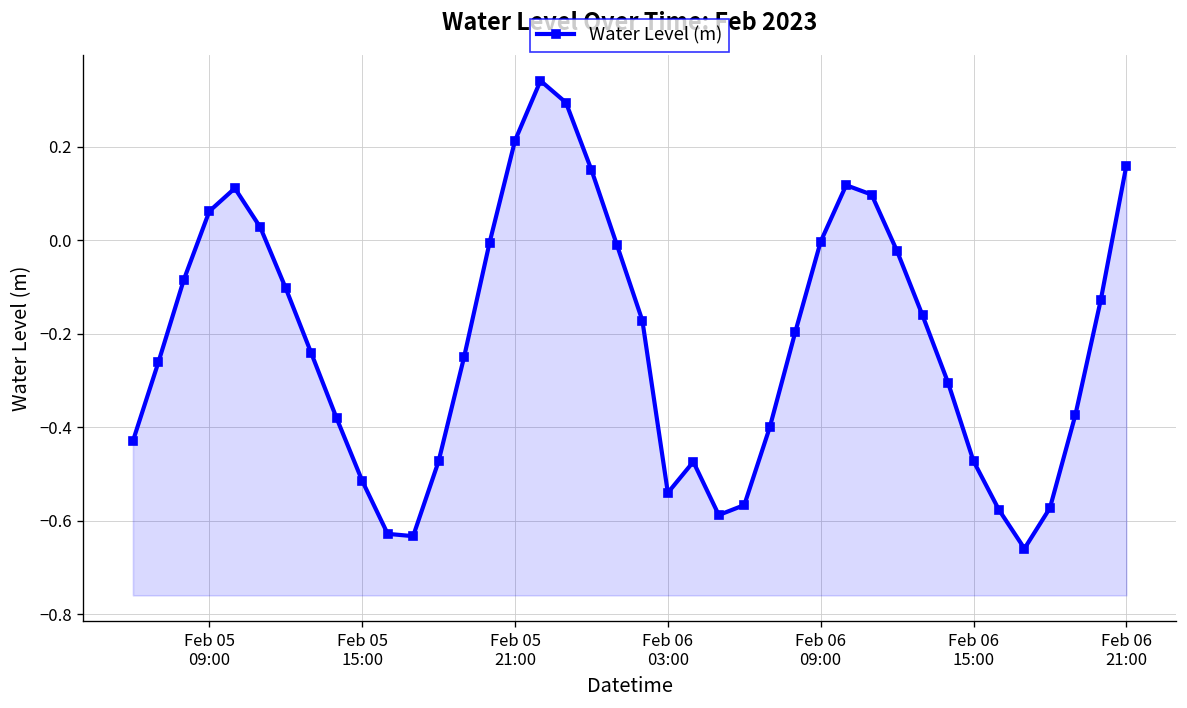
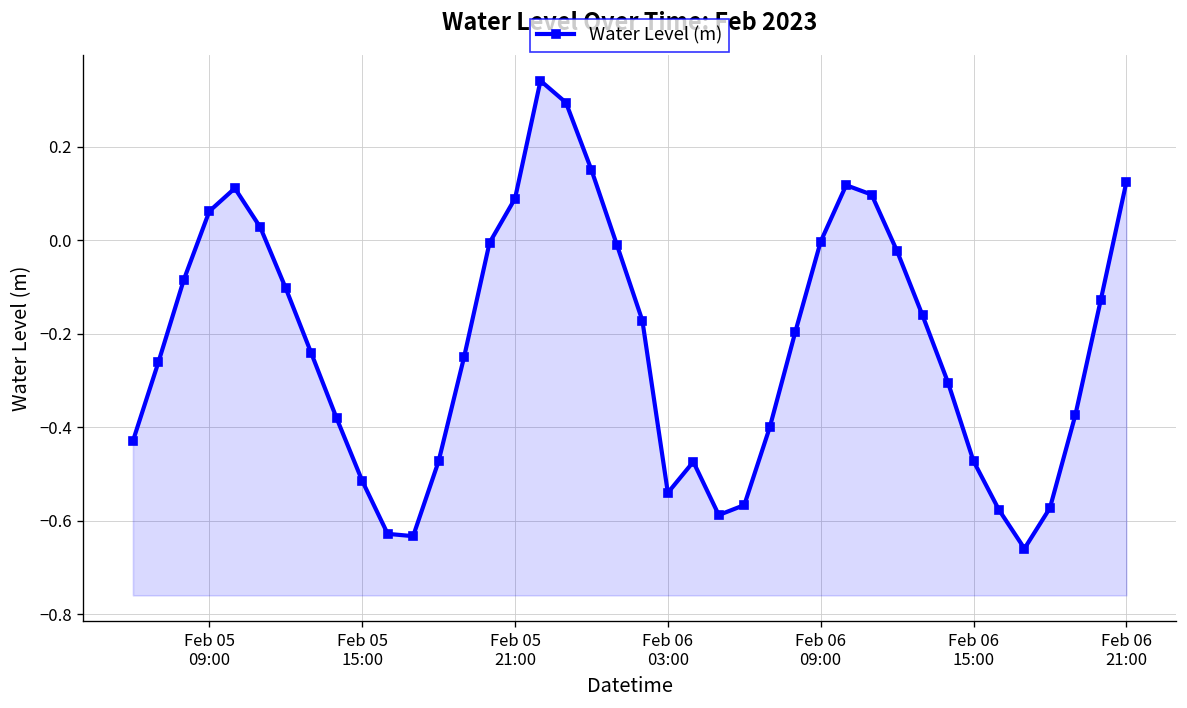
Feb 05 21:00: 0.21 -> 0.09
Feb 06 21:00: 0.16 -> 0.12
